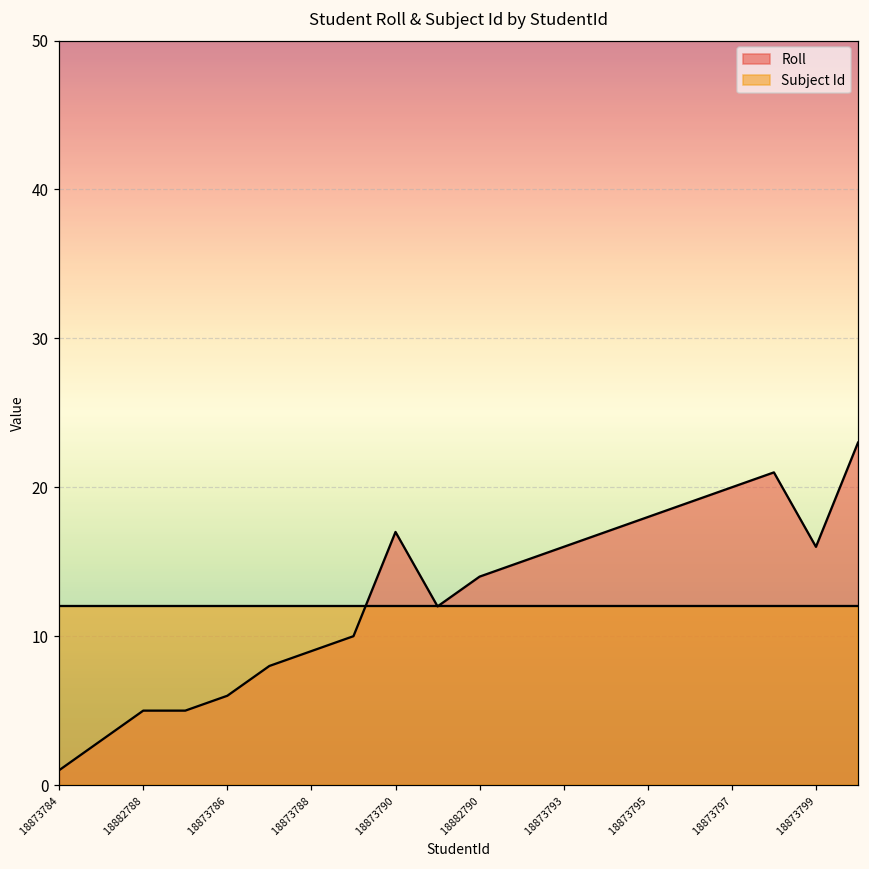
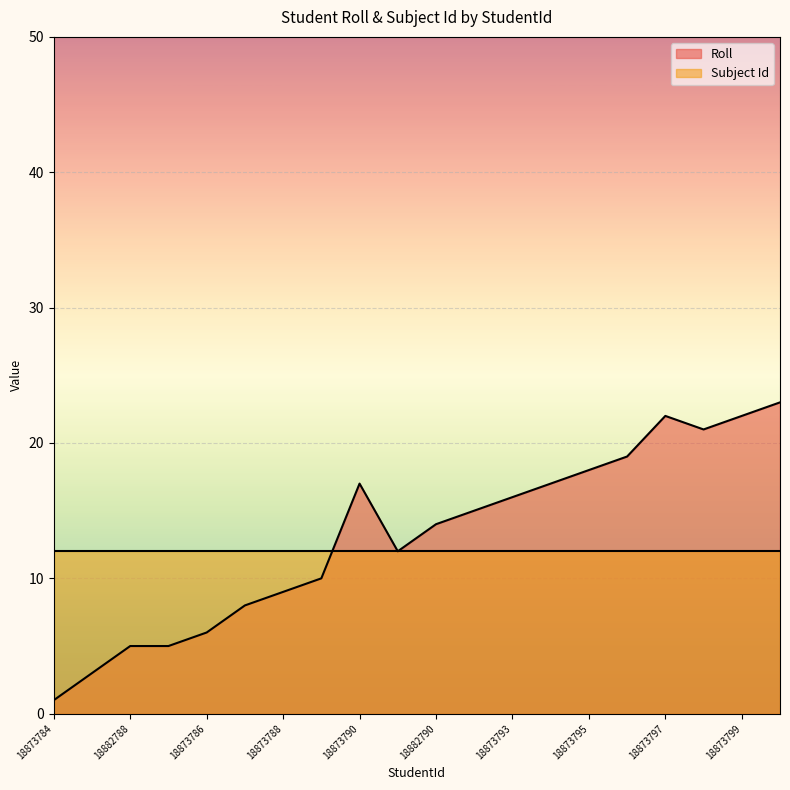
Roll, 18873797: 20 -> 22
Roll, 18873799: 16 -> 22
